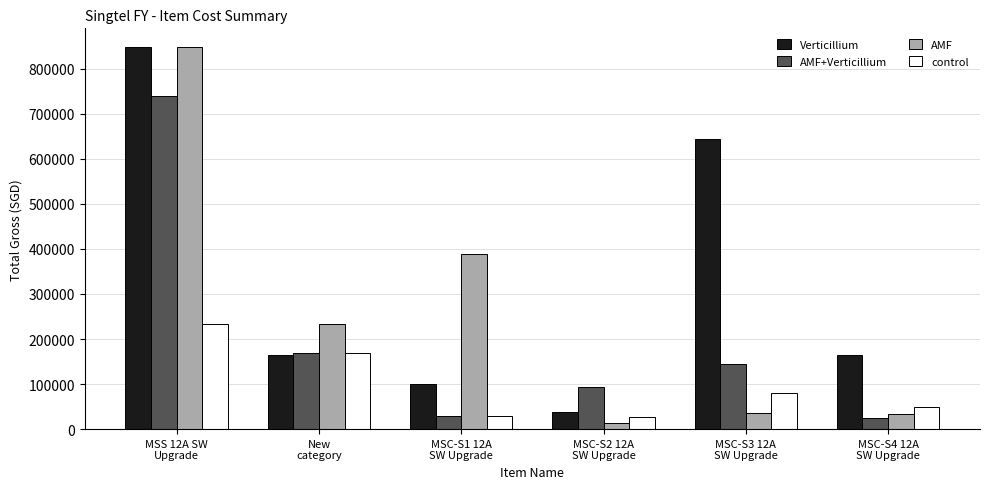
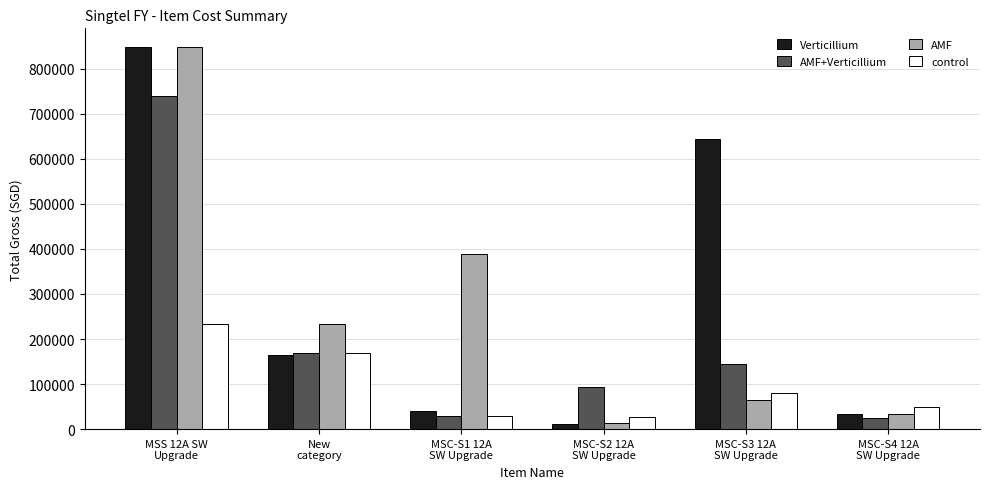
Verticillium, MSC-S1 12A SW Upgrade: 100000 -> 40000
Verticillium, MSC-S2 12A SW Upgrade: 40000 -> 10000
AMF, MSC-S3 12A SW Upgrade: 40000 -> 60000
Verticillium, MSC-S4 12A SW Upgrade: 170000 -> 30000
